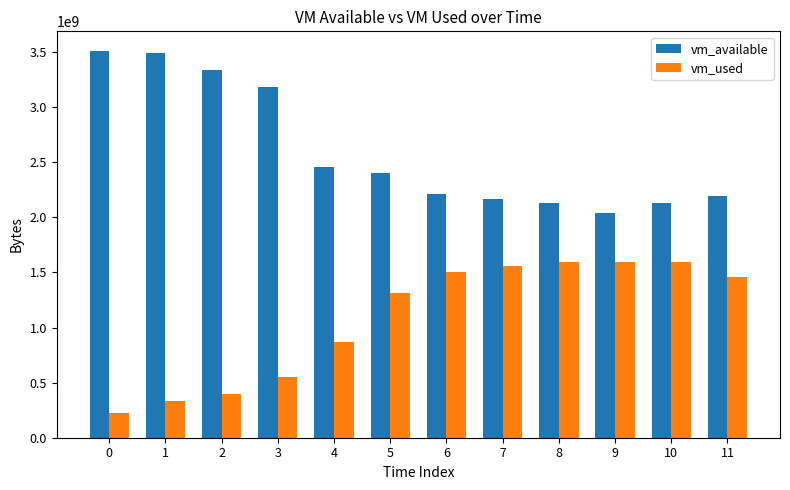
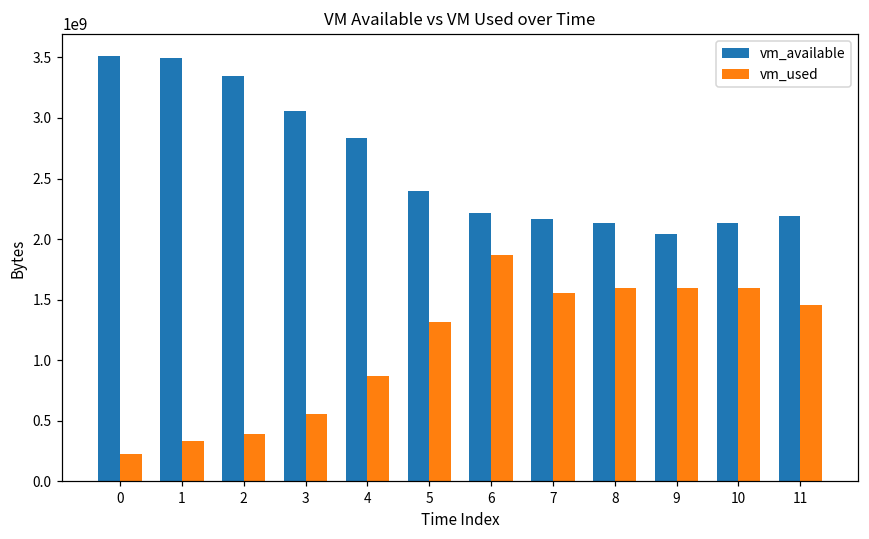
vm_available, 3: 3180000000 -> 3060000000
vm_available, 4: 2460000000 -> 2840000000
vm_used, 6: 1500000000 -> 1870000000
